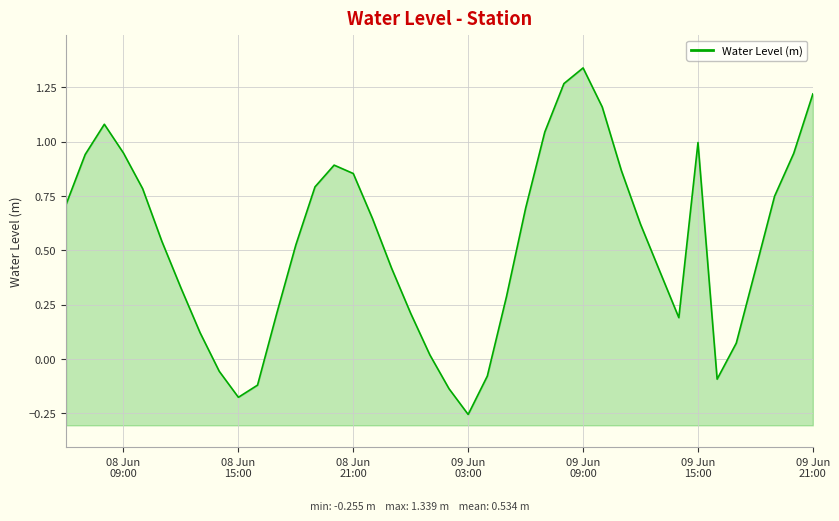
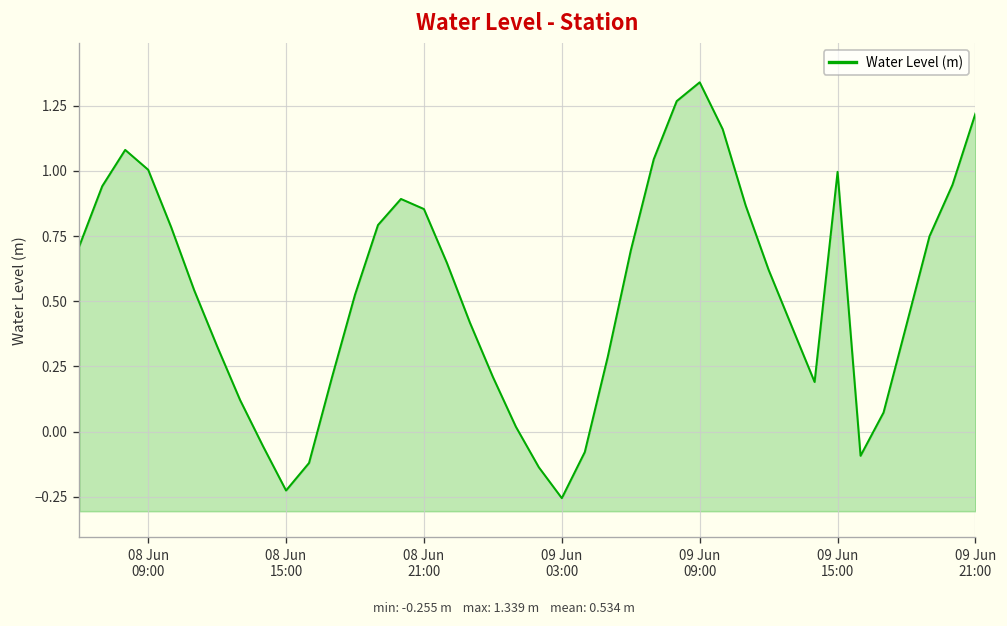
08 Jun 09:00: 0.95 -> 1.00
08 Jun 15:00: -0.18 -> -0.23
